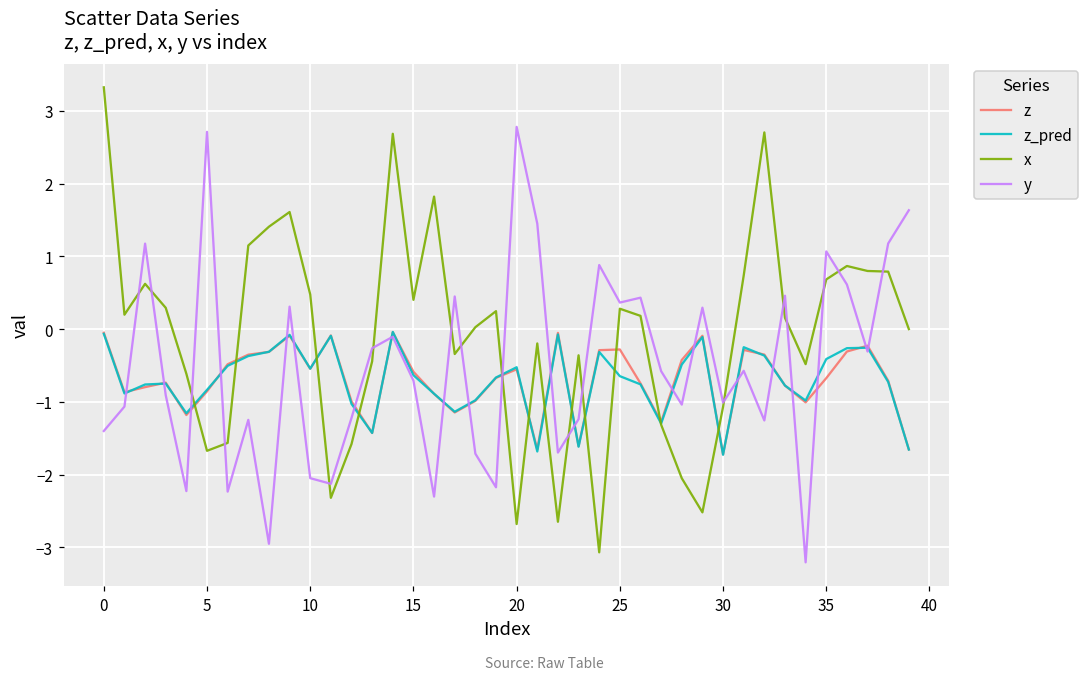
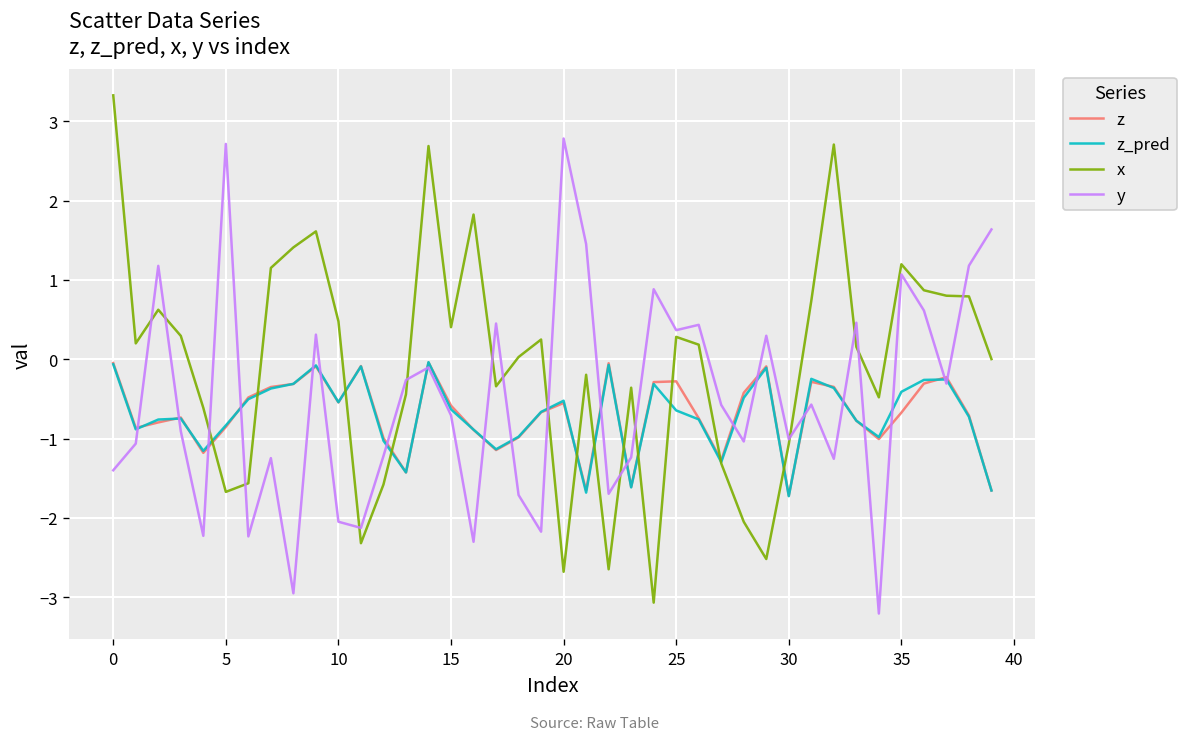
x, 35: 0.7 -> 1.2
